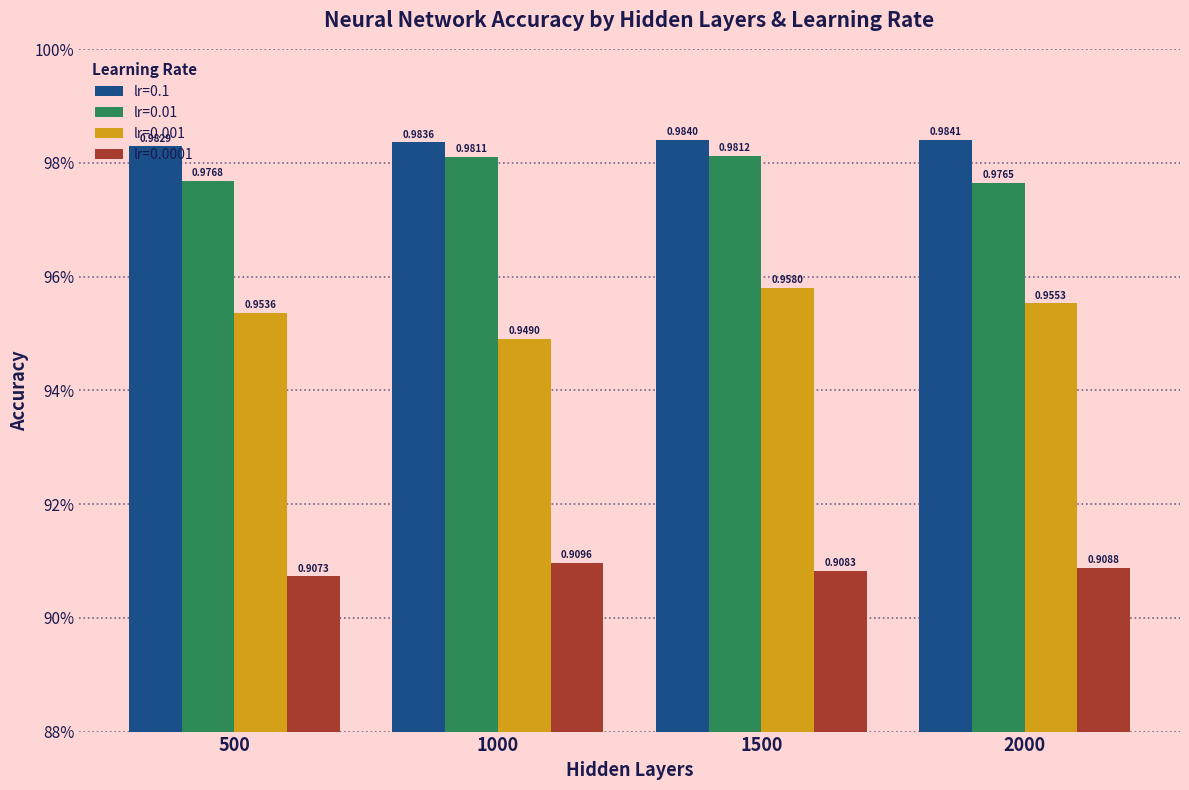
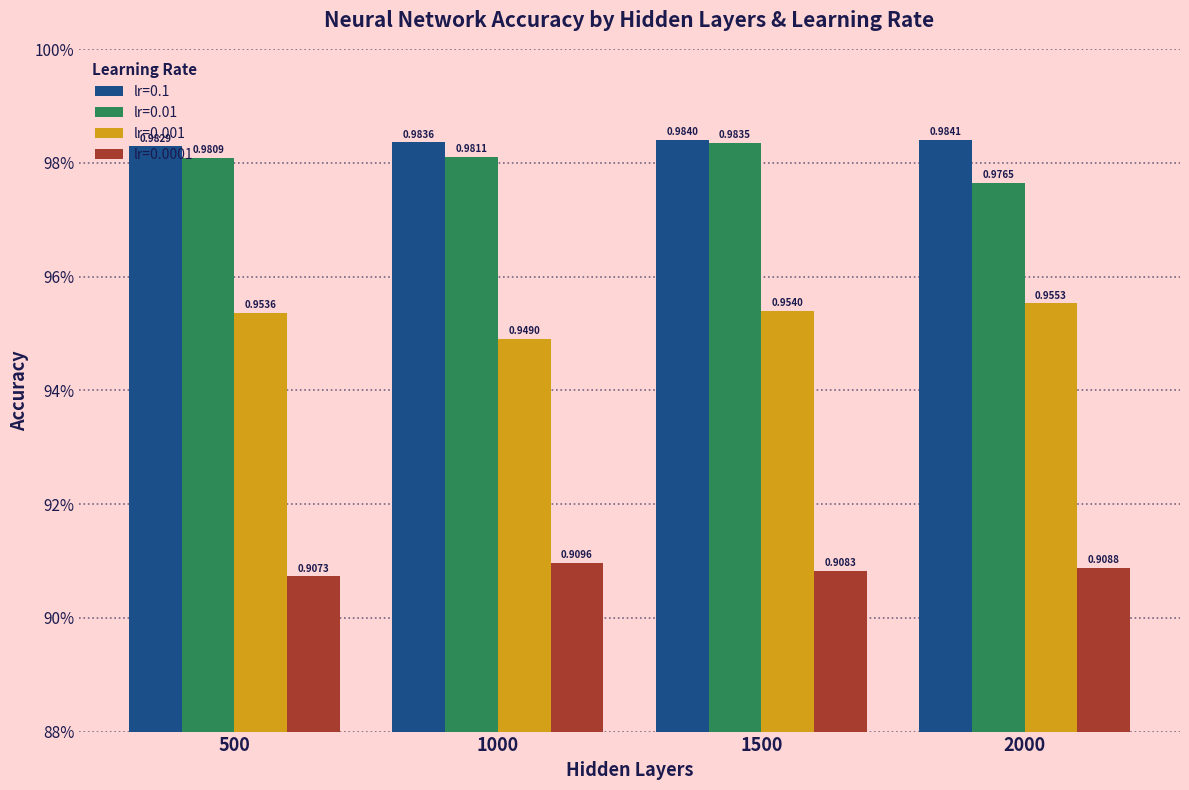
lr=0.01, 500: 0.9768 -> 0.9809
lr=0.01, 1500: 0.9812 -> 0.9835
lr=0.001, 1500: 0.9580 -> 0.9540
